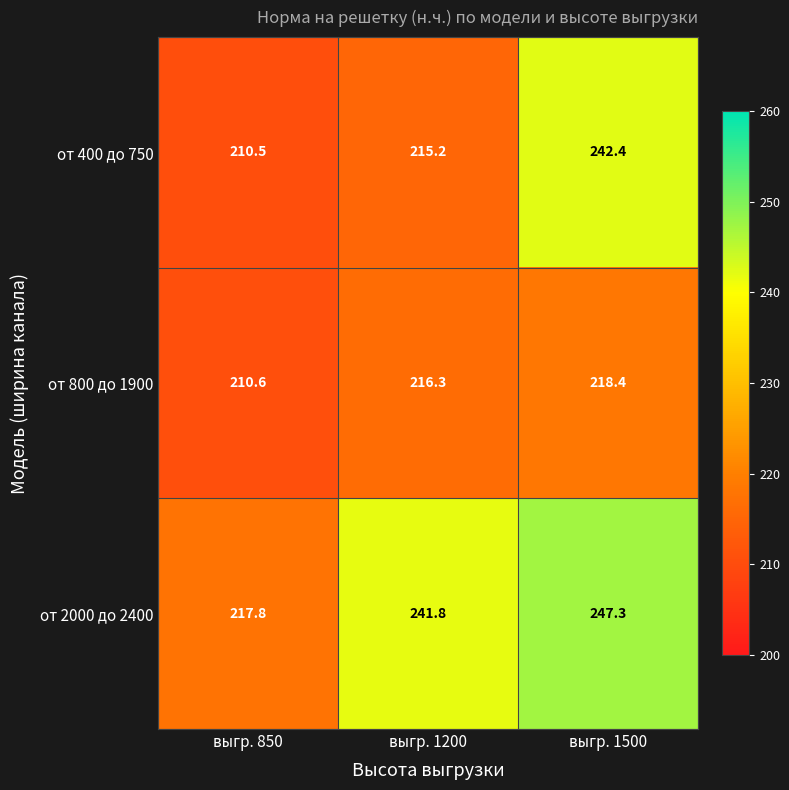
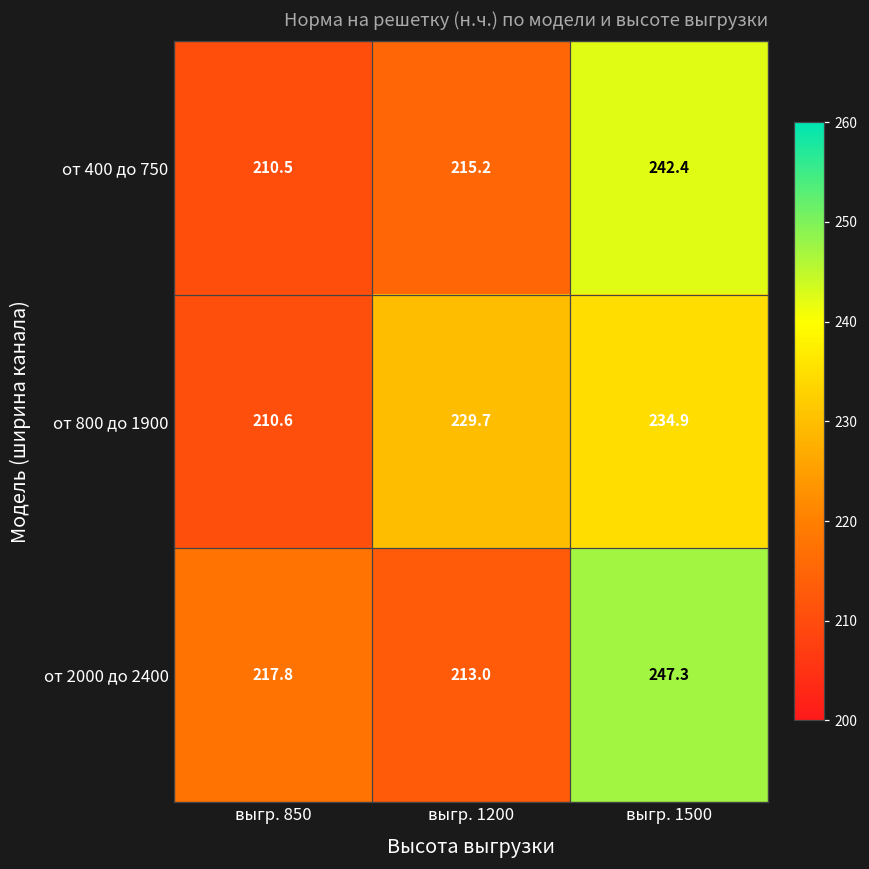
от 800 до 1900, выгр. 1200: 216.3 -> 229.7
от 800 до 1900, выгр. 1500: 218.4 -> 234.9
от 2000 до 2400, выгр. 1200: 241.8 -> 213.0
